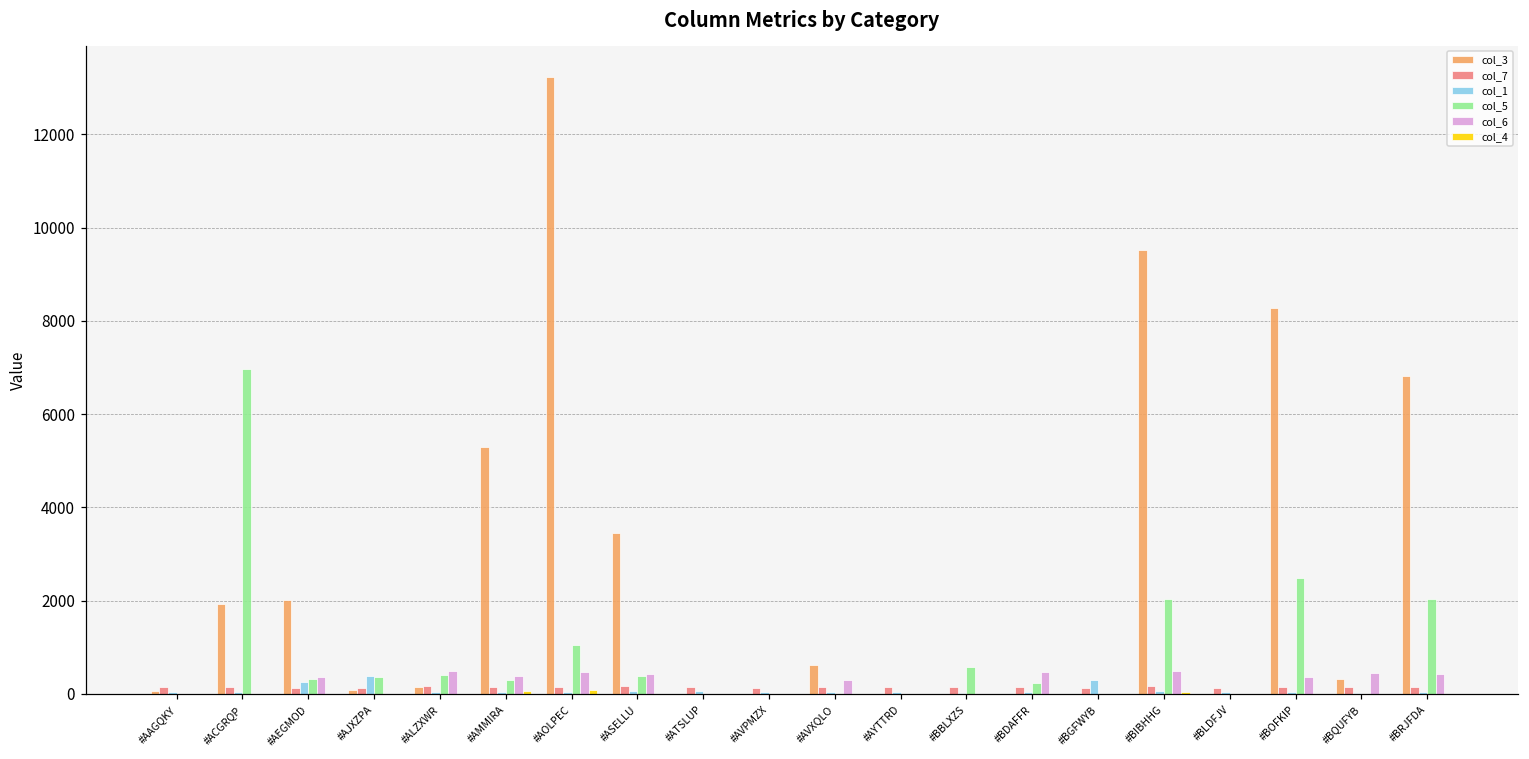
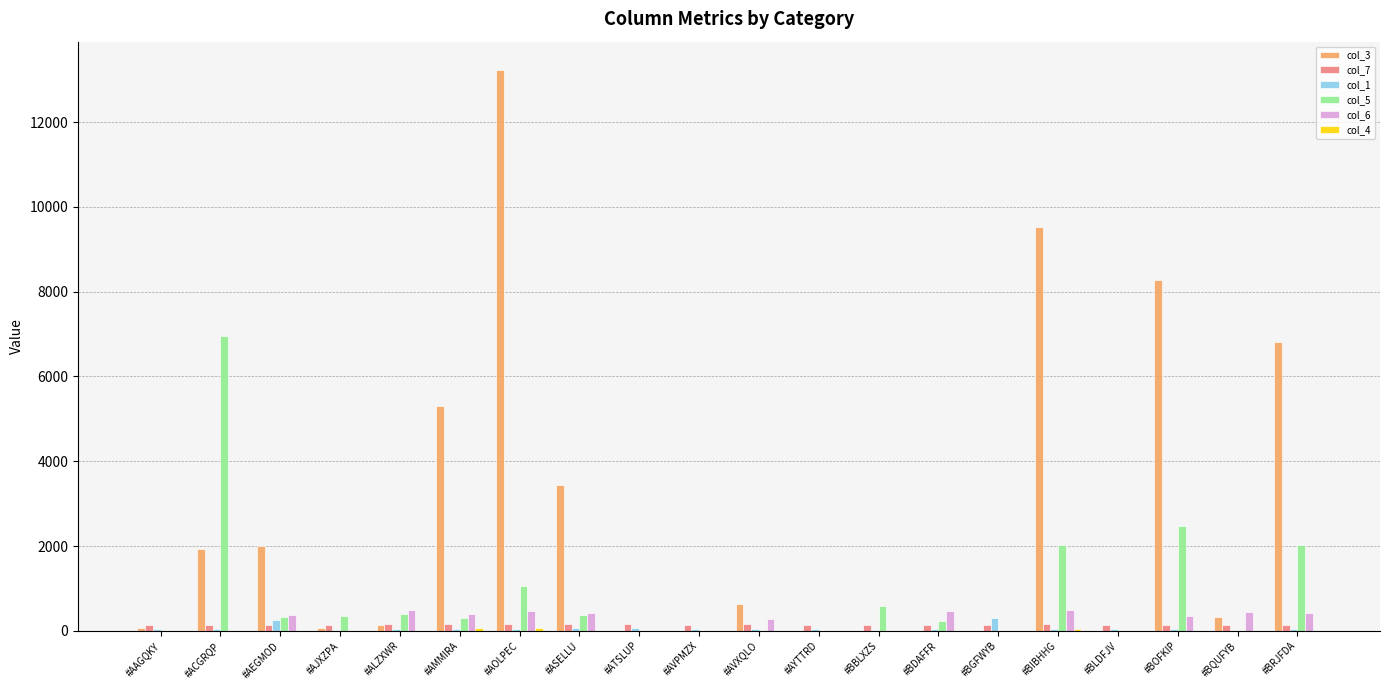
col_1, #AJXZPA: 400 -> 0
